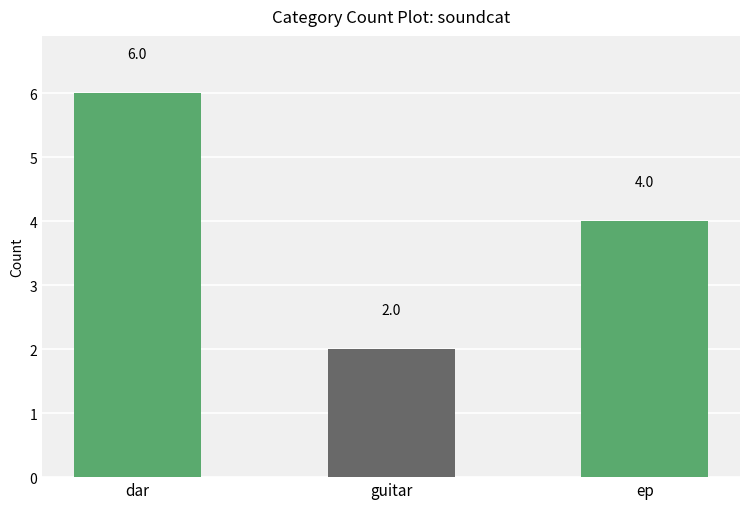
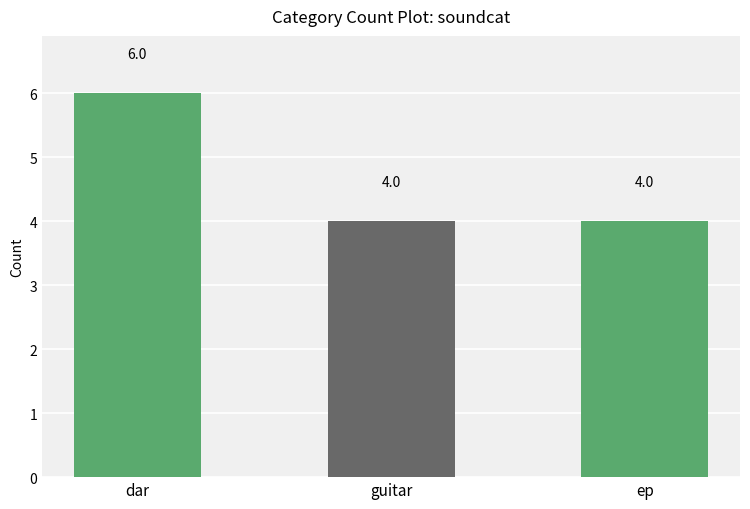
guitar: 2.0 -> 4.0
